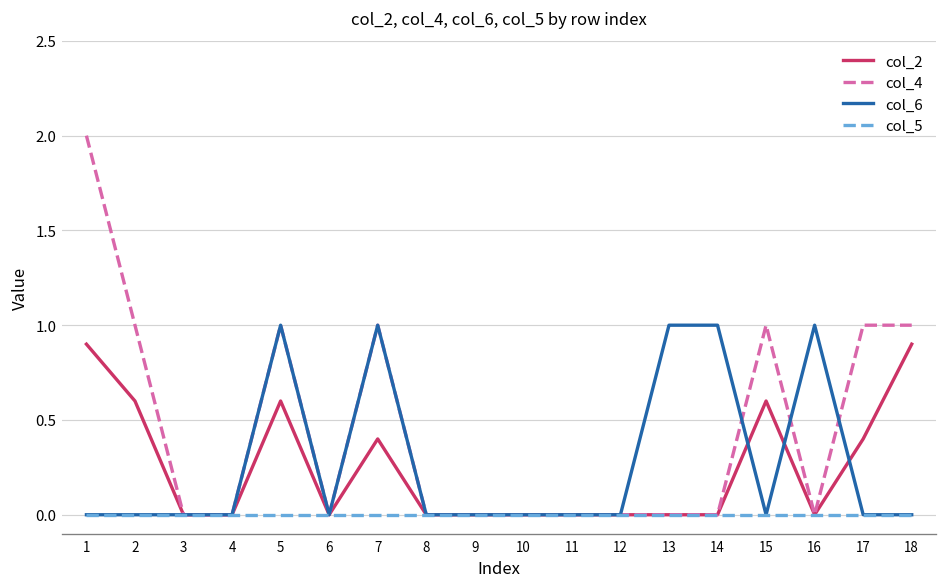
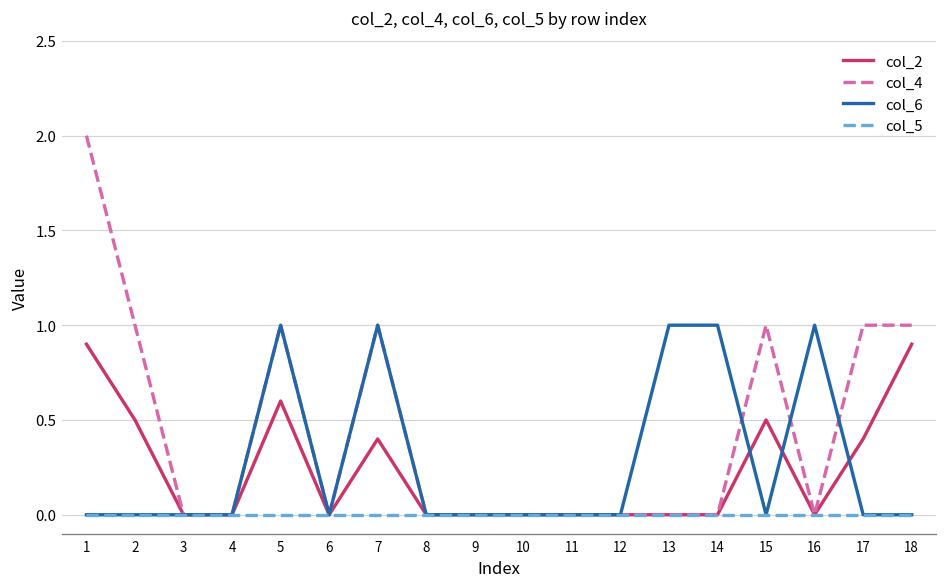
col_2, 2: 0.6 -> 0.5
col_2, 15: 0.6 -> 0.5
